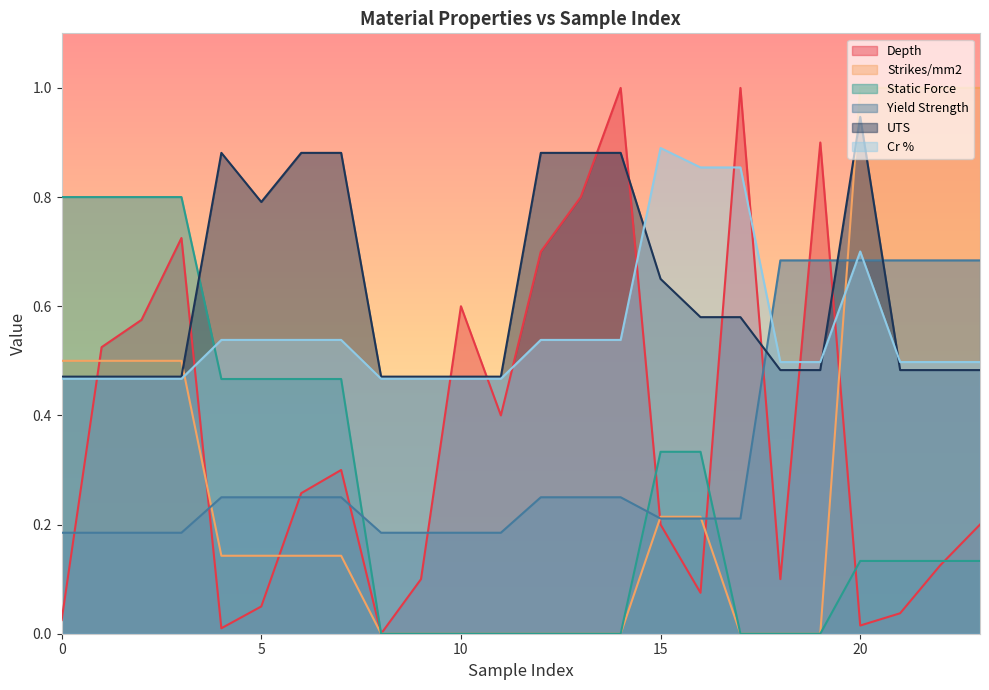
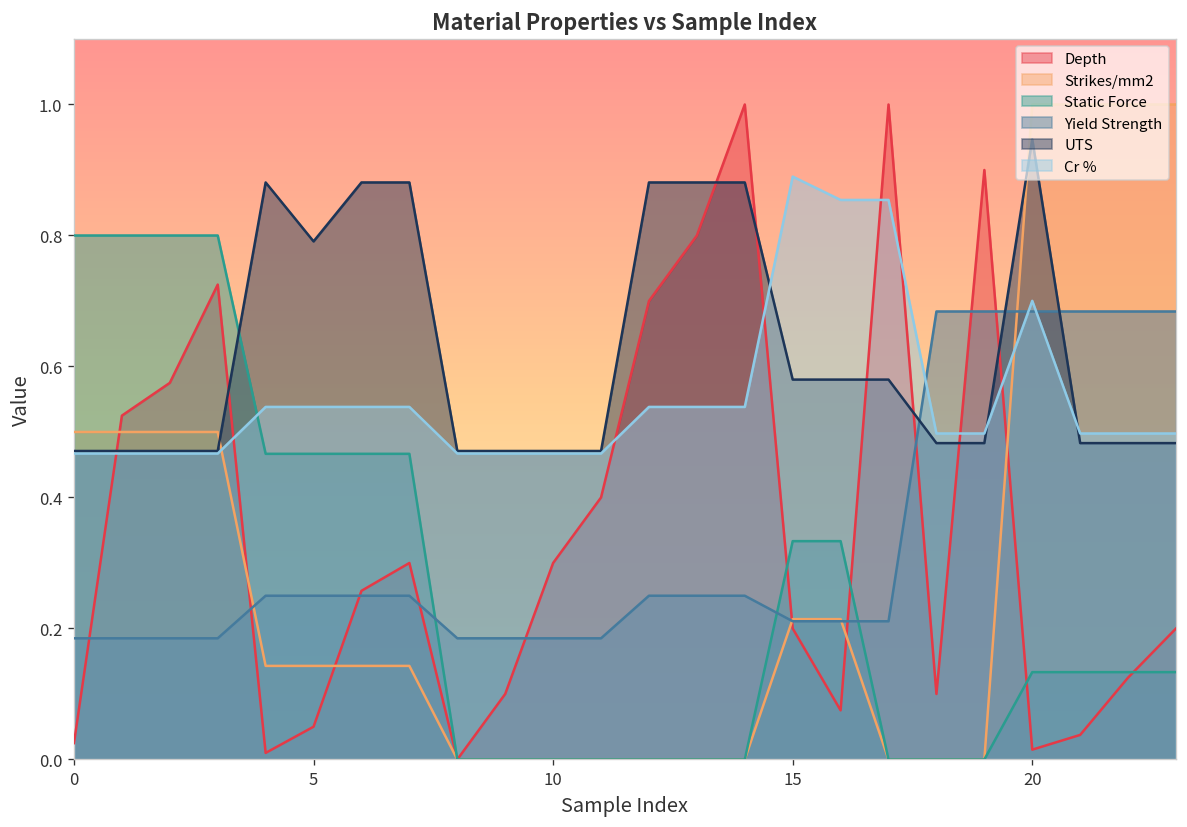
Depth, 10: 0.6 -> 0.3
UTS, 15: 0.65 -> 0.58
